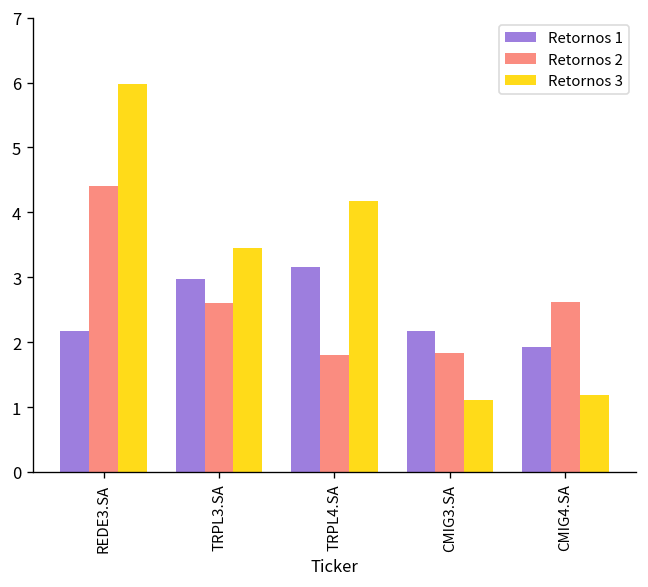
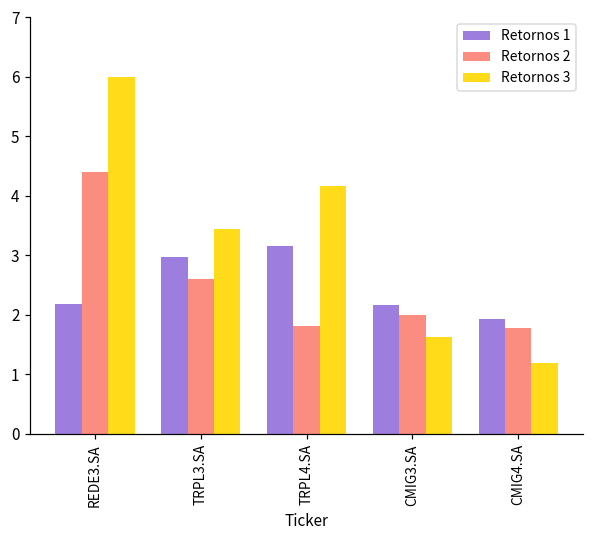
Retornos 2, CMIG3.SA: 1.8 -> 2.0
Retornos 3, CMIG3.SA: 1.1 -> 1.6
Retornos 2, CMIG4.SA: 2.6 -> 1.8
